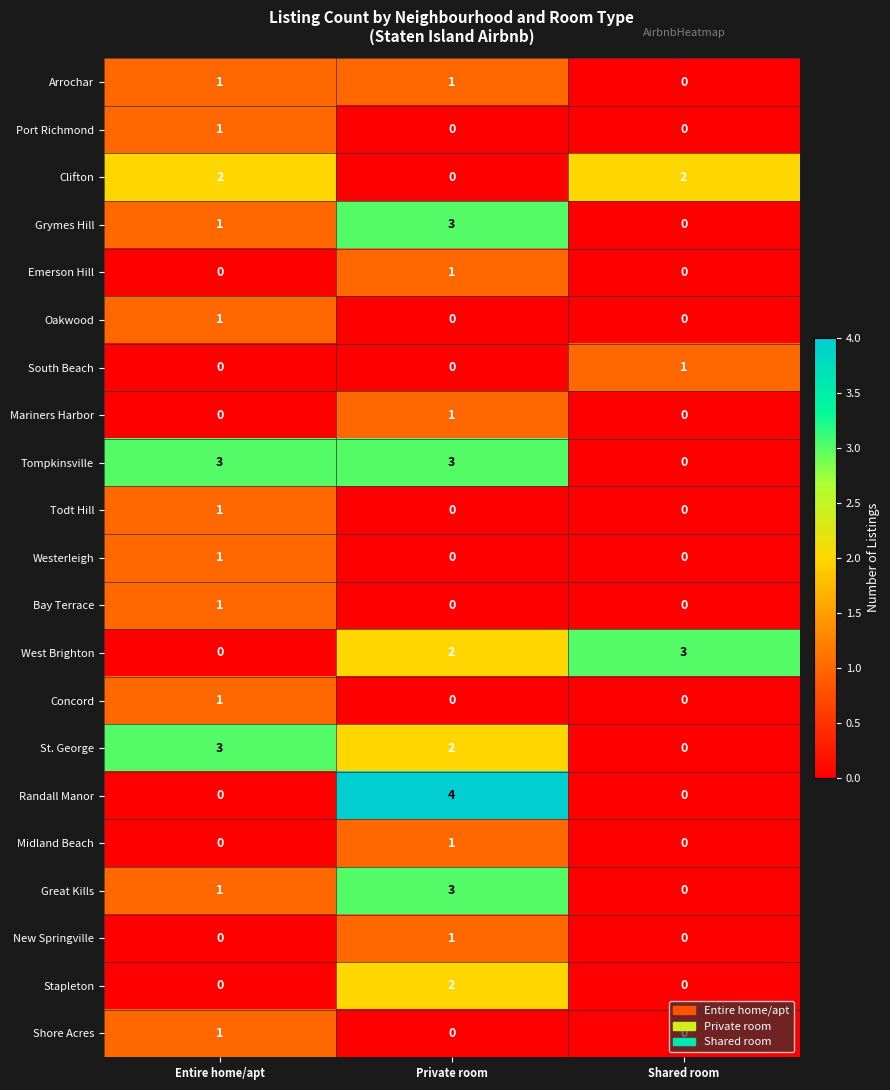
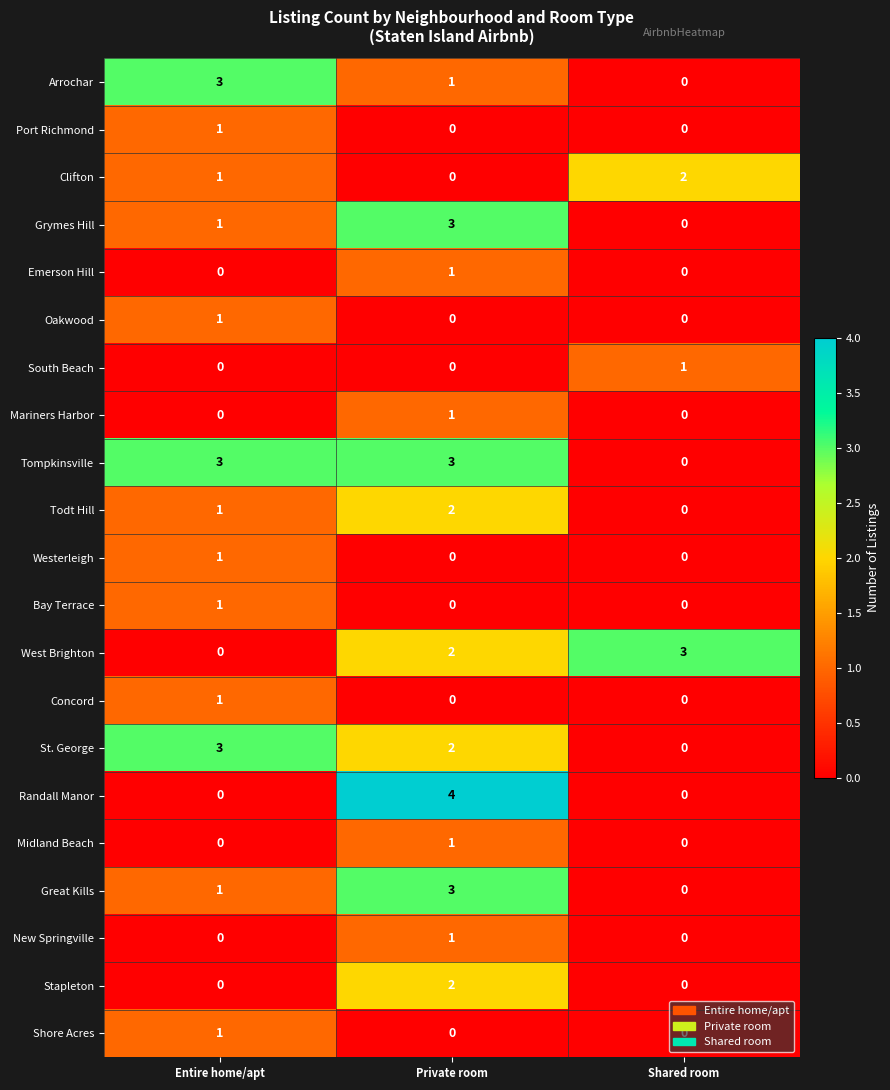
Arrochar, Entire home/apt: 1 -> 3
Clifton, Entire home/apt: 2 -> 1
Todt Hill, Private room: 0 -> 2
